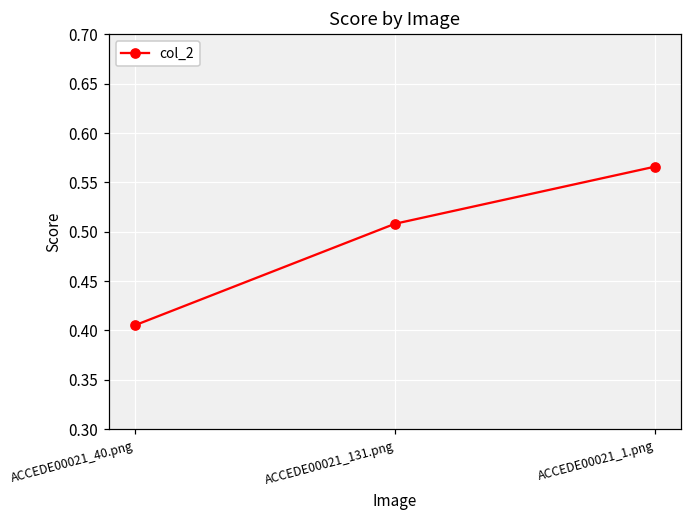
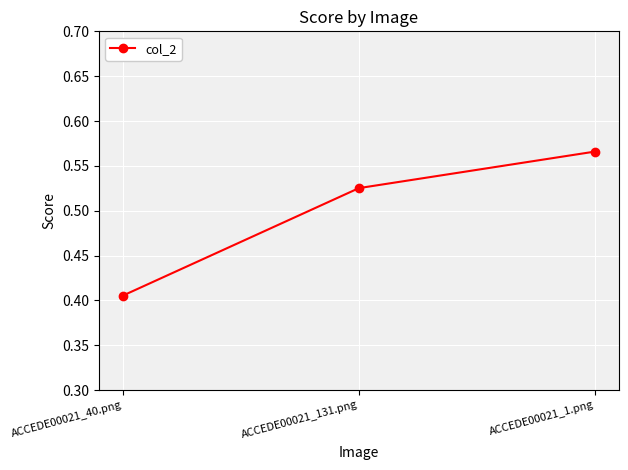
ACCEDE00021_131.png: 0.51 -> 0.53
